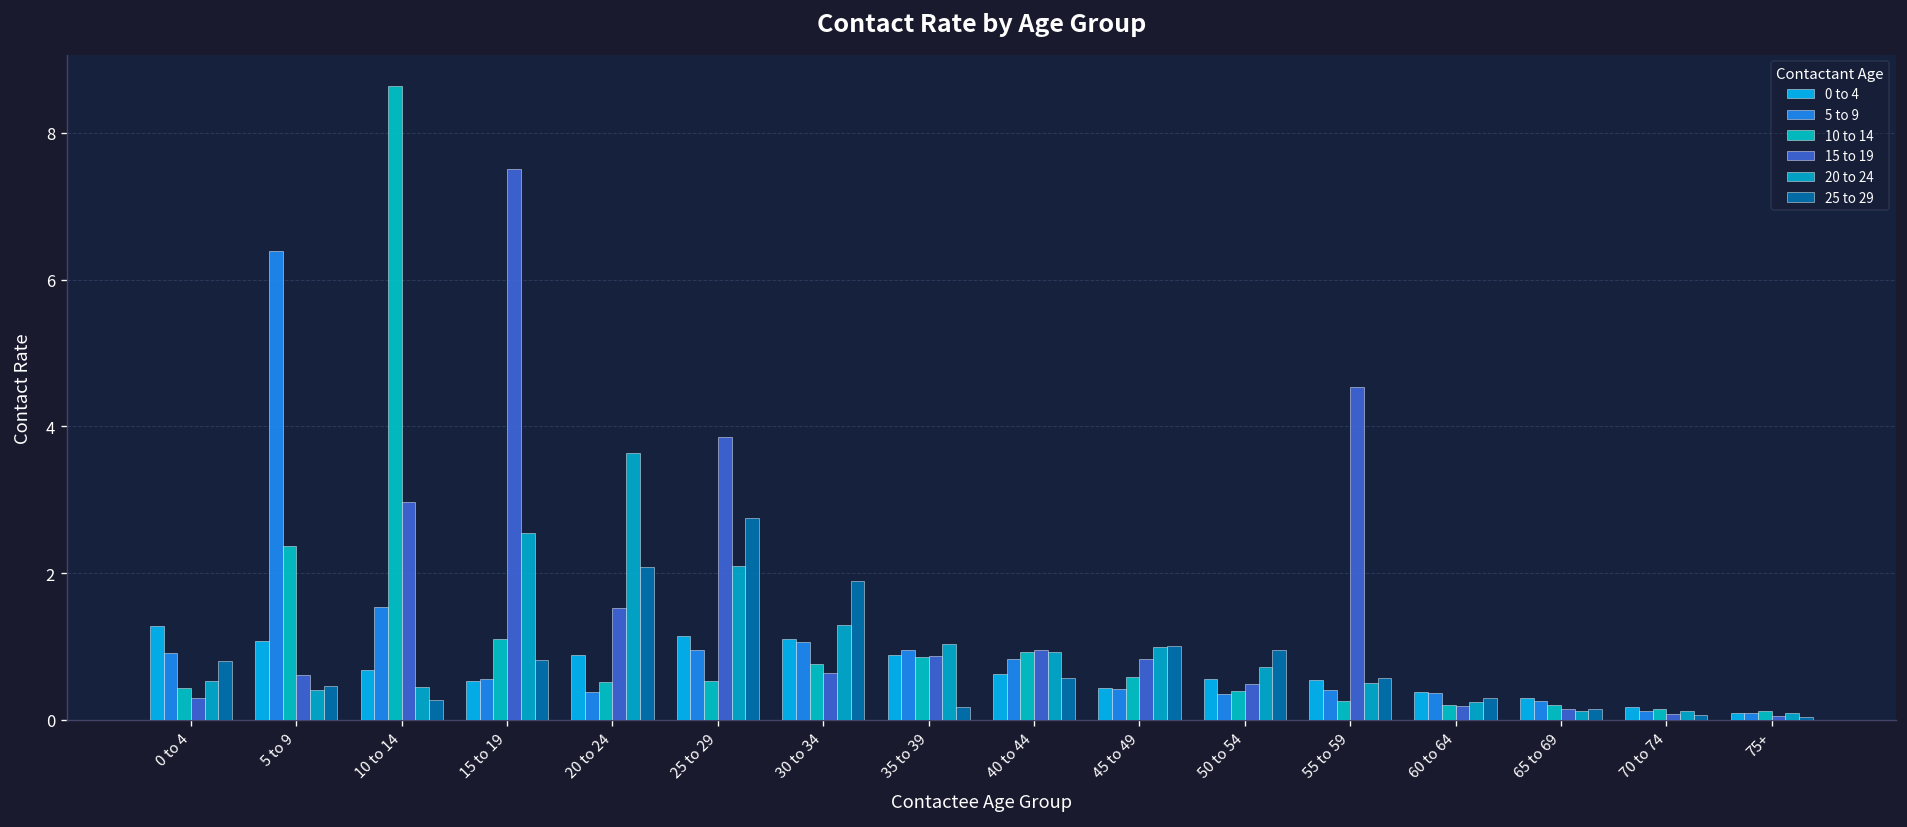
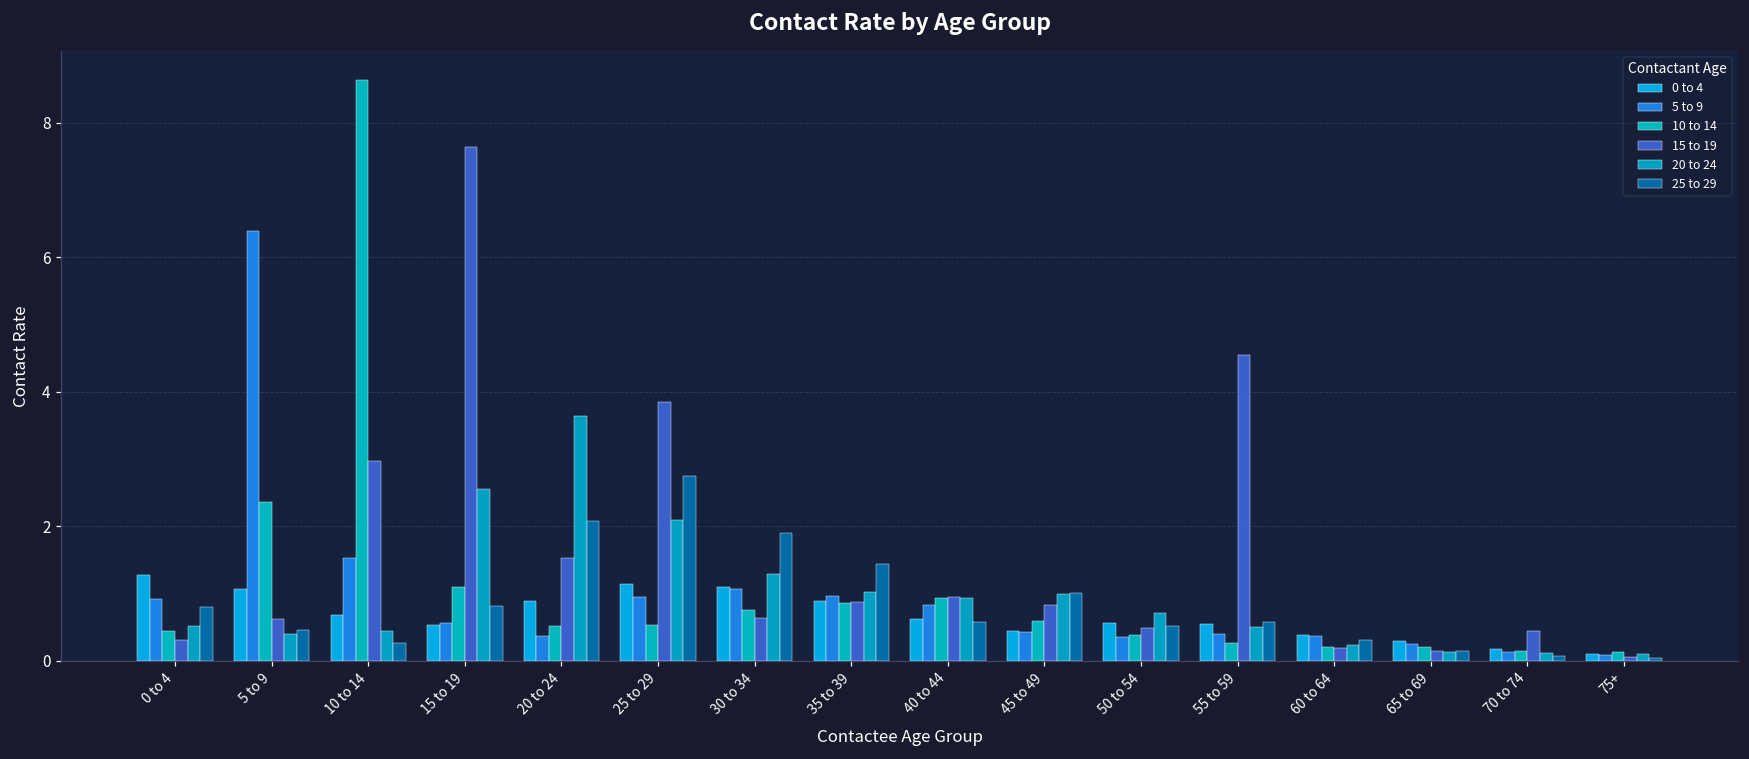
15 to 19, 15 to 19: 7.5 -> 7.6
25 to 29, 35 to 39: 0.2 -> 1.4
25 to 29, 50 to 54: 1.0 -> 0.5
15 to 19, 70 to 74: 0.1 -> 0.4
